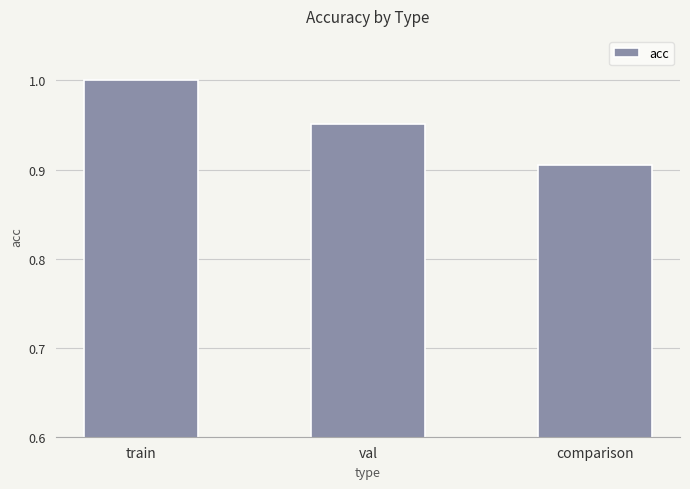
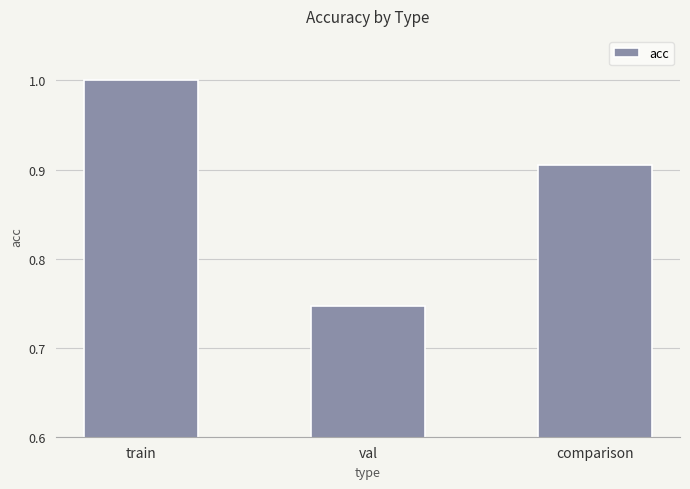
val: 0.95 -> 0.75
